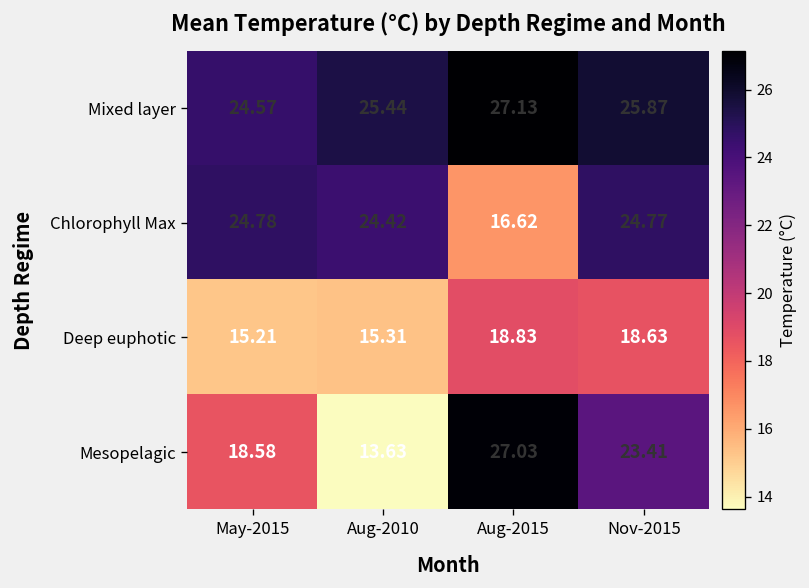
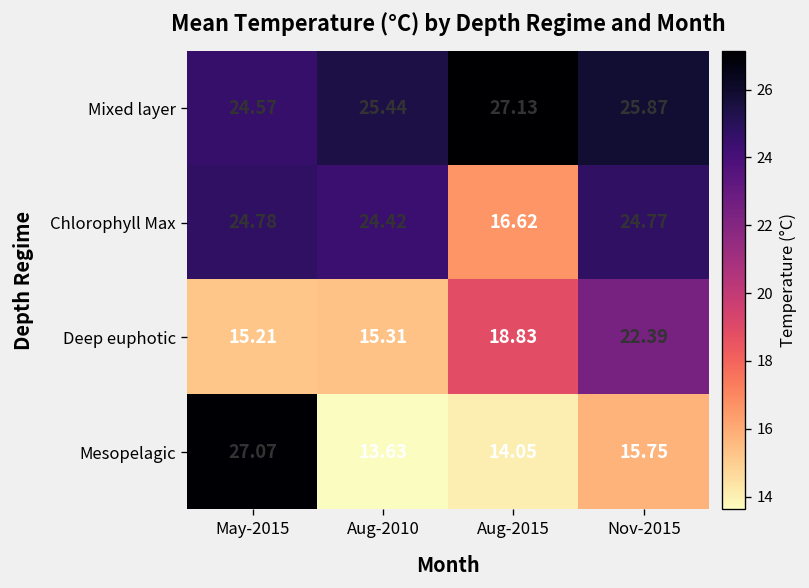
Deep euphotic, Nov-2015: 18.63 -> 22.39
Mesopelagic, May-2015: 18.58 -> 27.07
Mesopelagic, Aug-2015: 27.03 -> 14.05
Mesopelagic, Nov-2015: 23.41 -> 15.75
